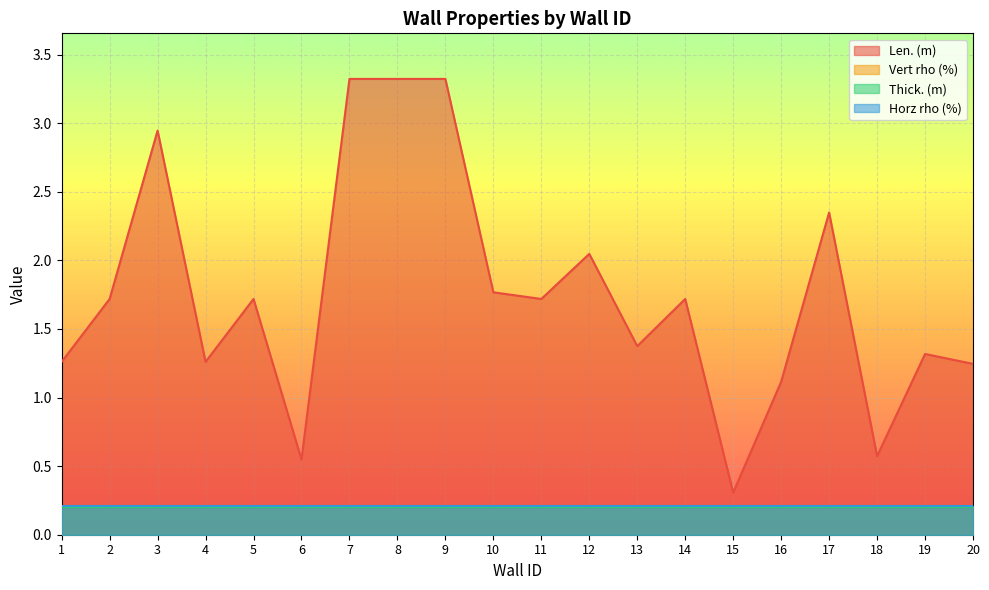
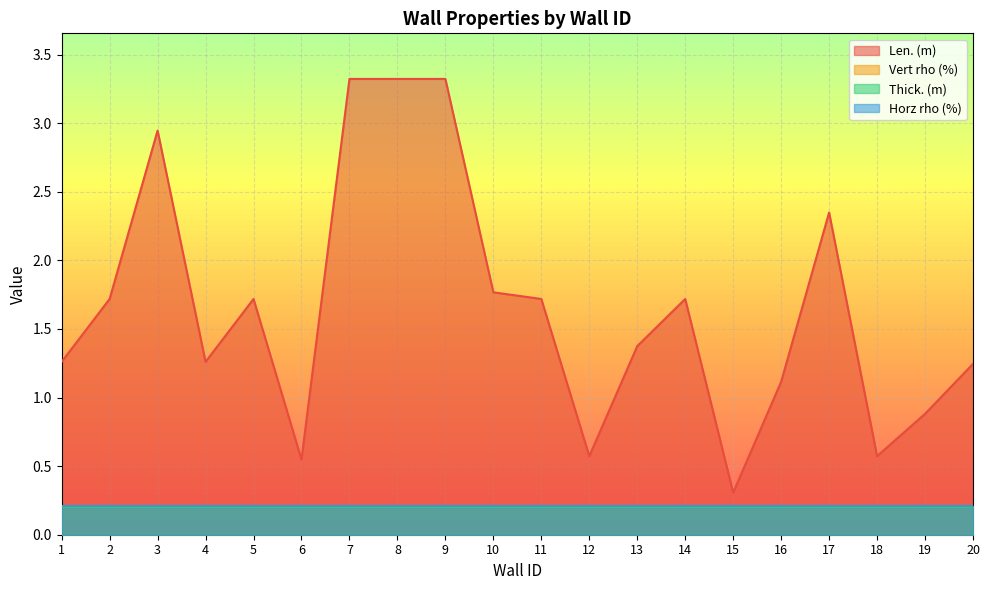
Len. (m), 12: 2.05 -> 0.57
Len. (m), 19: 1.32 -> 0.88
